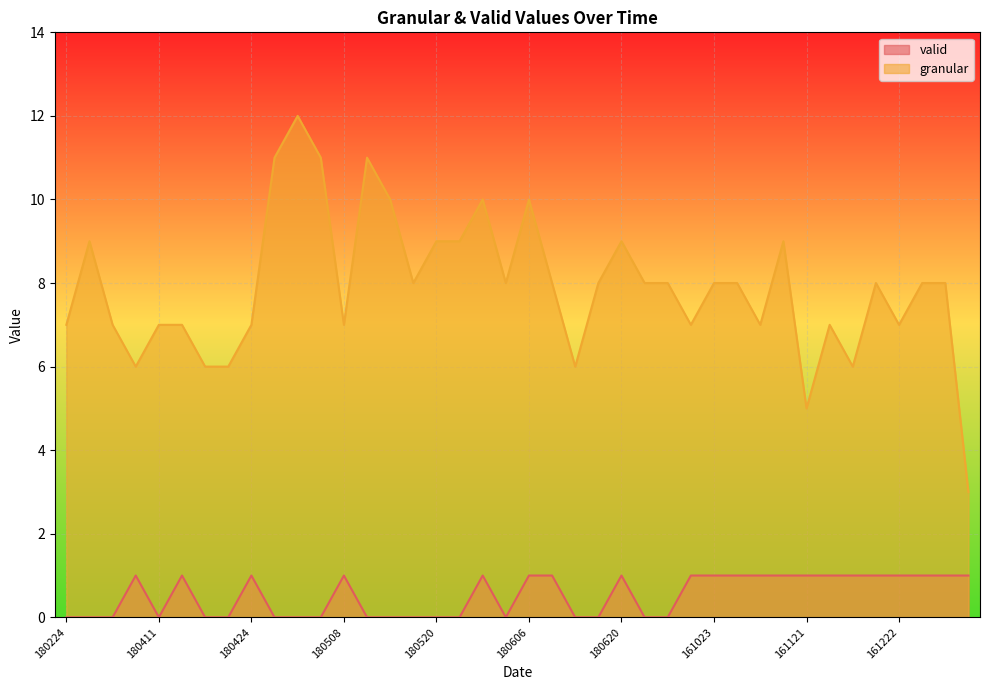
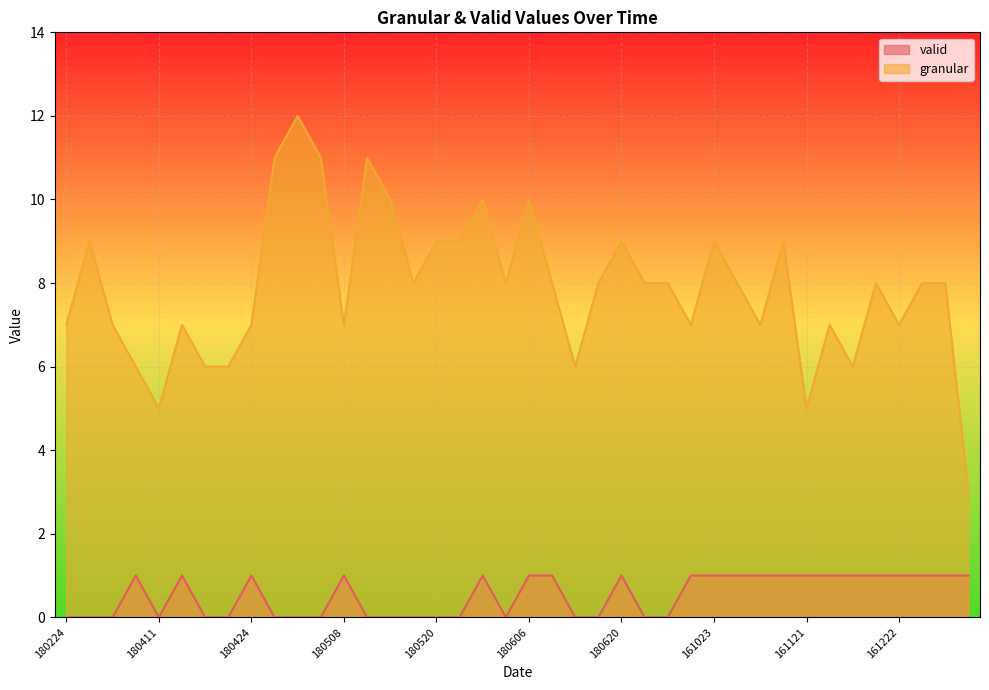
granular, 180411: 7 -> 5
granular, 161023: 8 -> 9
